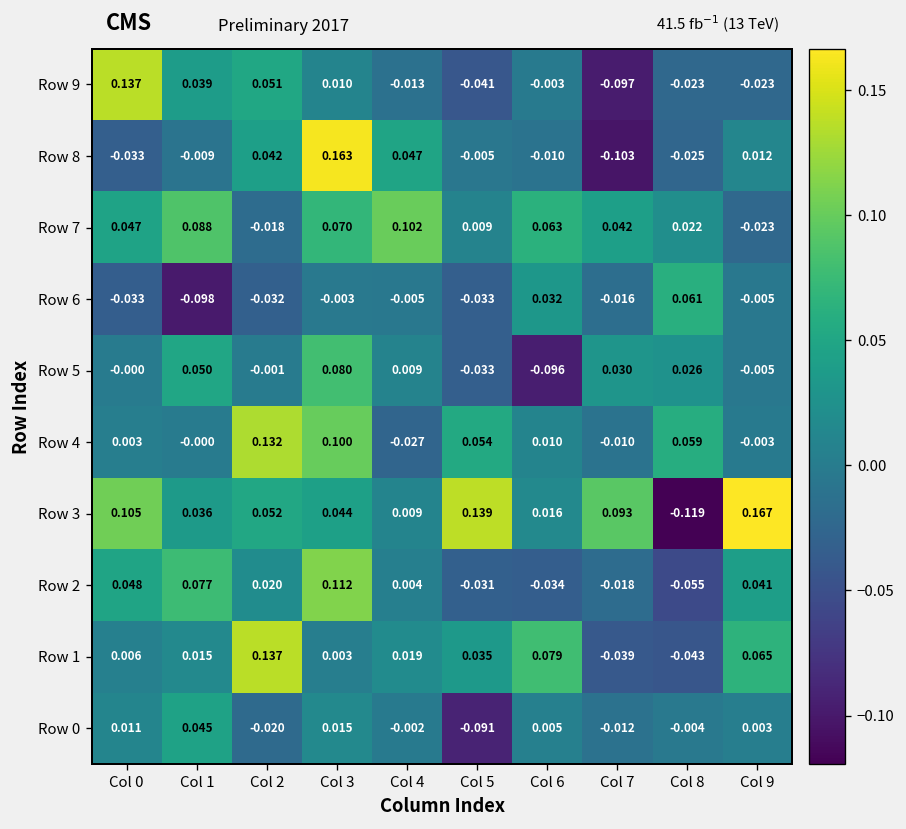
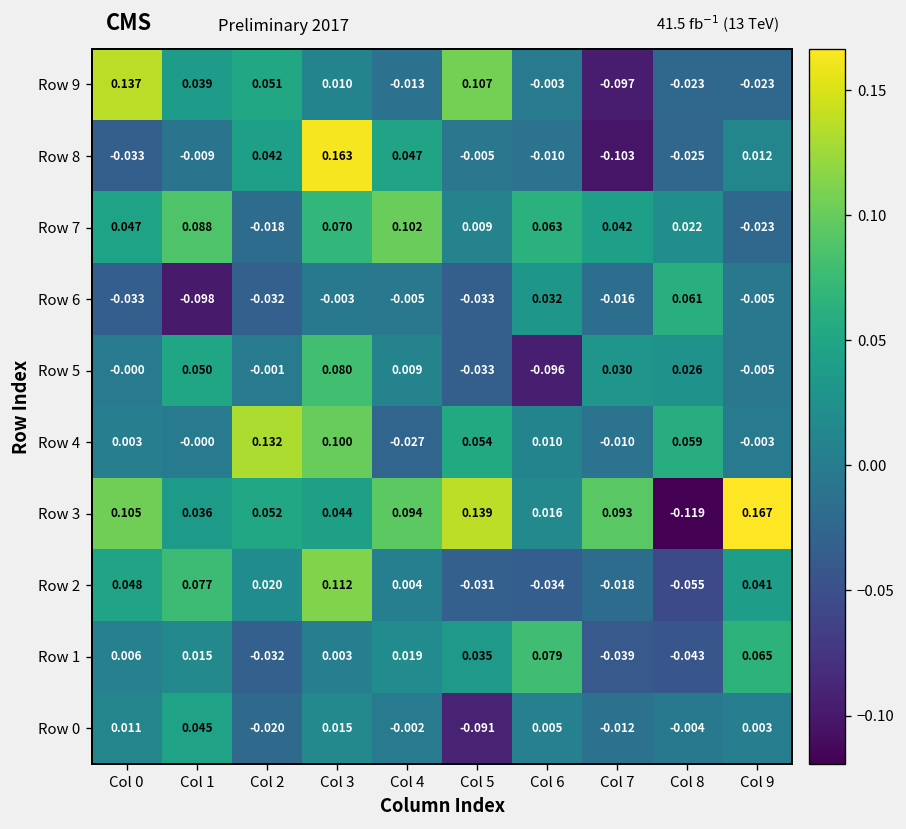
Row 9, Col 5: -0.041 -> 0.107
Row 3, Col 4: 0.009 -> 0.094
Row 1, Col 2: 0.137 -> -0.032
